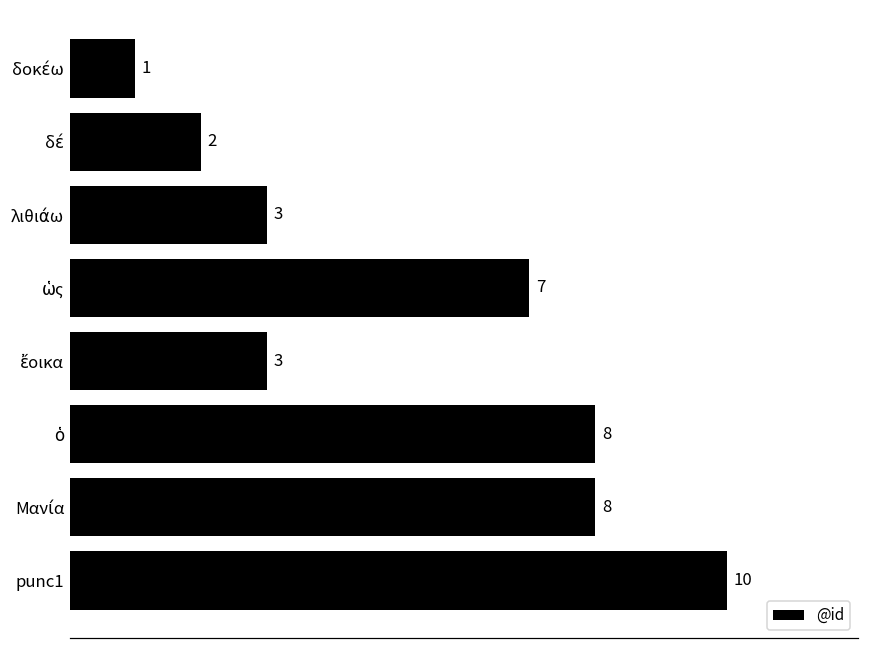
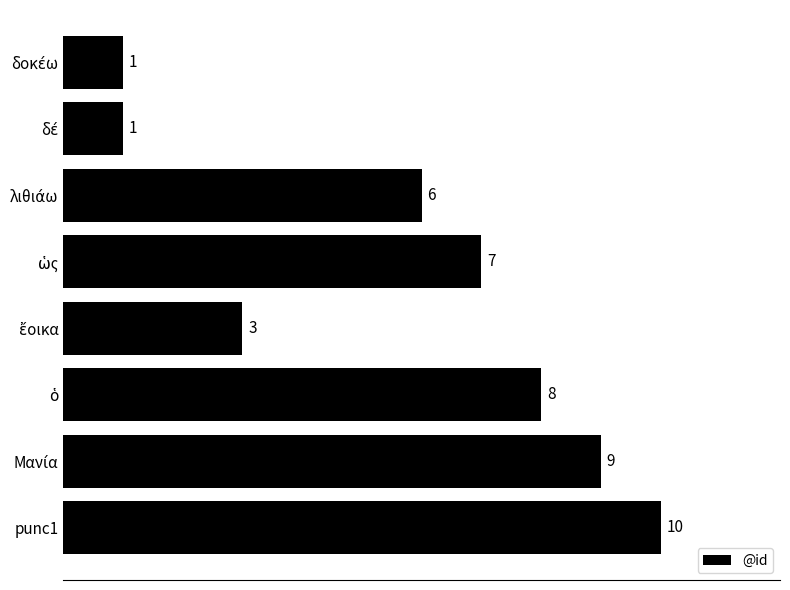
δέ: 2 -> 1
λιθιάω: 3 -> 6
Μανία: 8 -> 9
